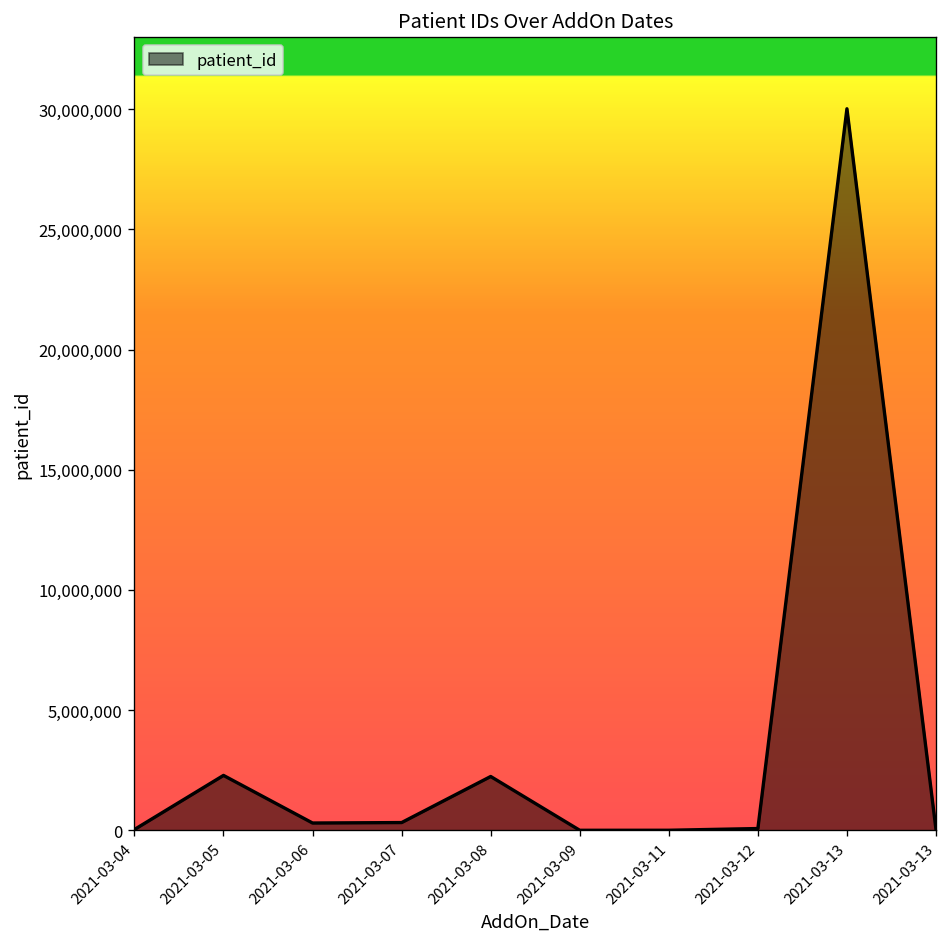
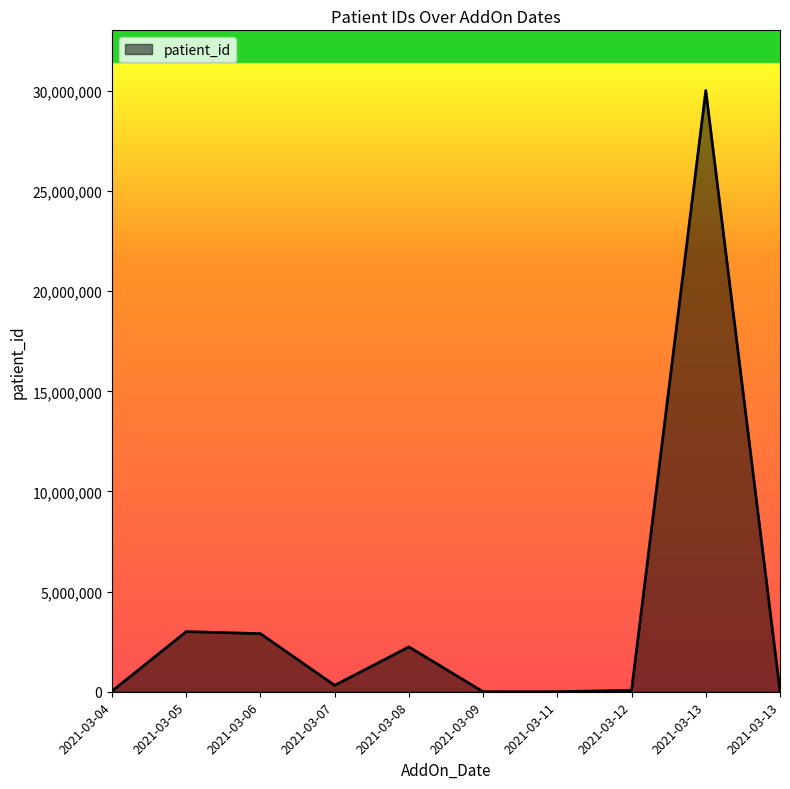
2021-03-05: 2,300,000 -> 3,000,000
2021-03-06: 300,000 -> 2,900,000
